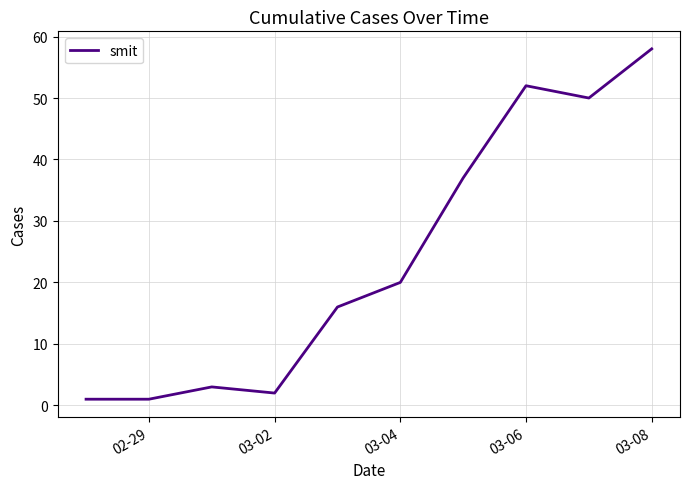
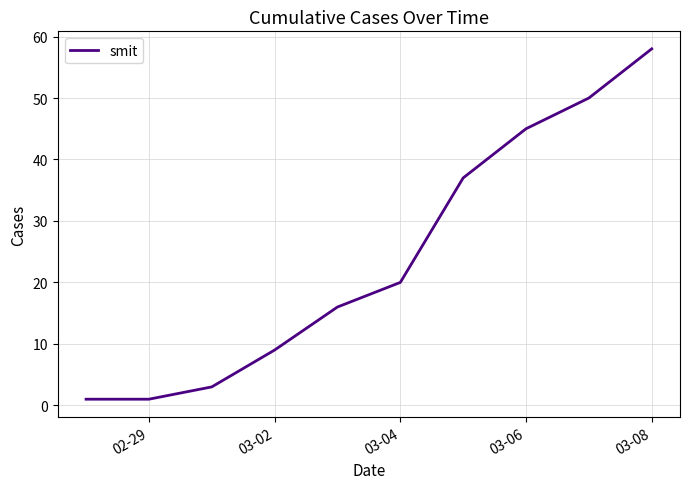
03-02: 2 -> 9
03-06: 52 -> 45
